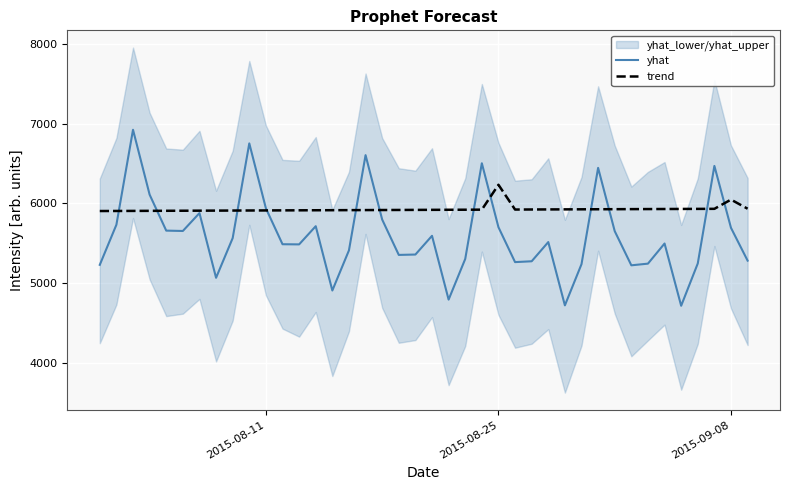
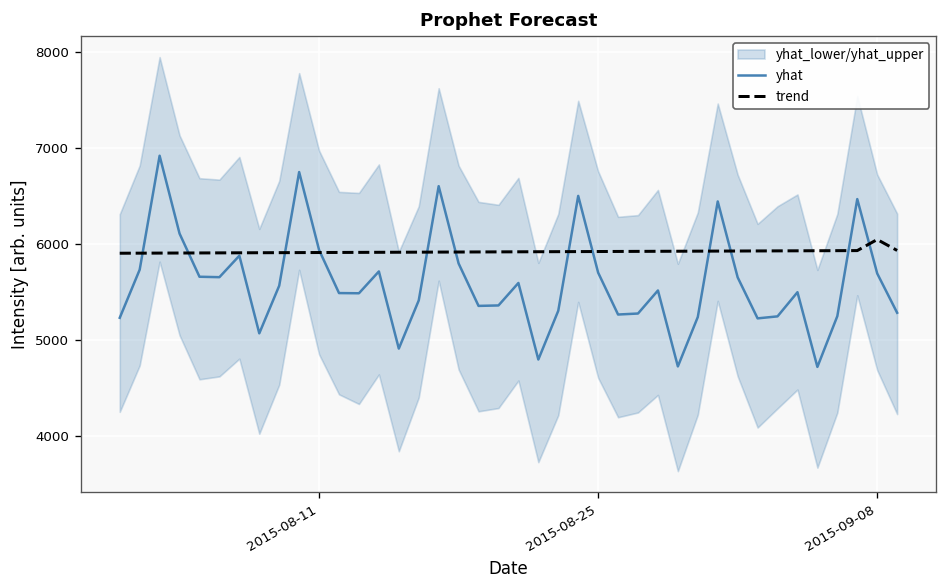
trend, 2015-08-25: 6200 -> 5900
